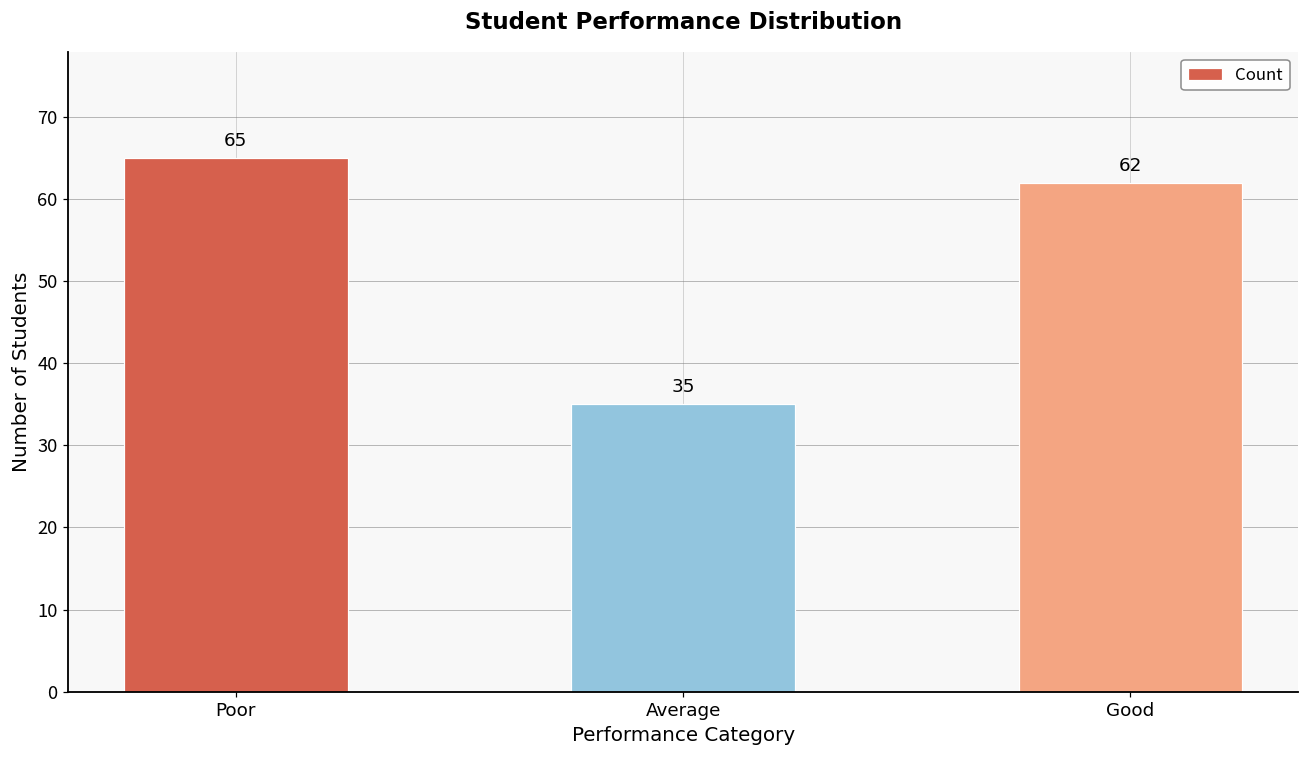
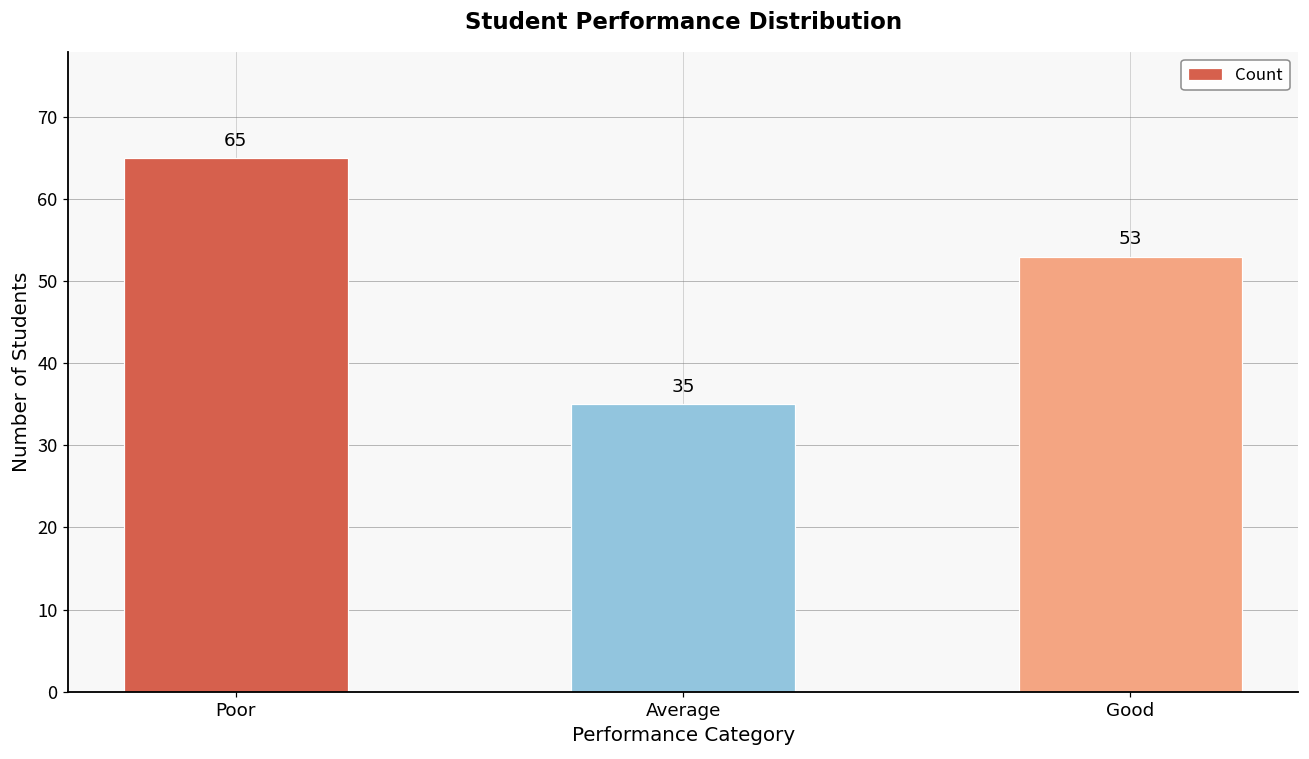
Good: 62 -> 53
